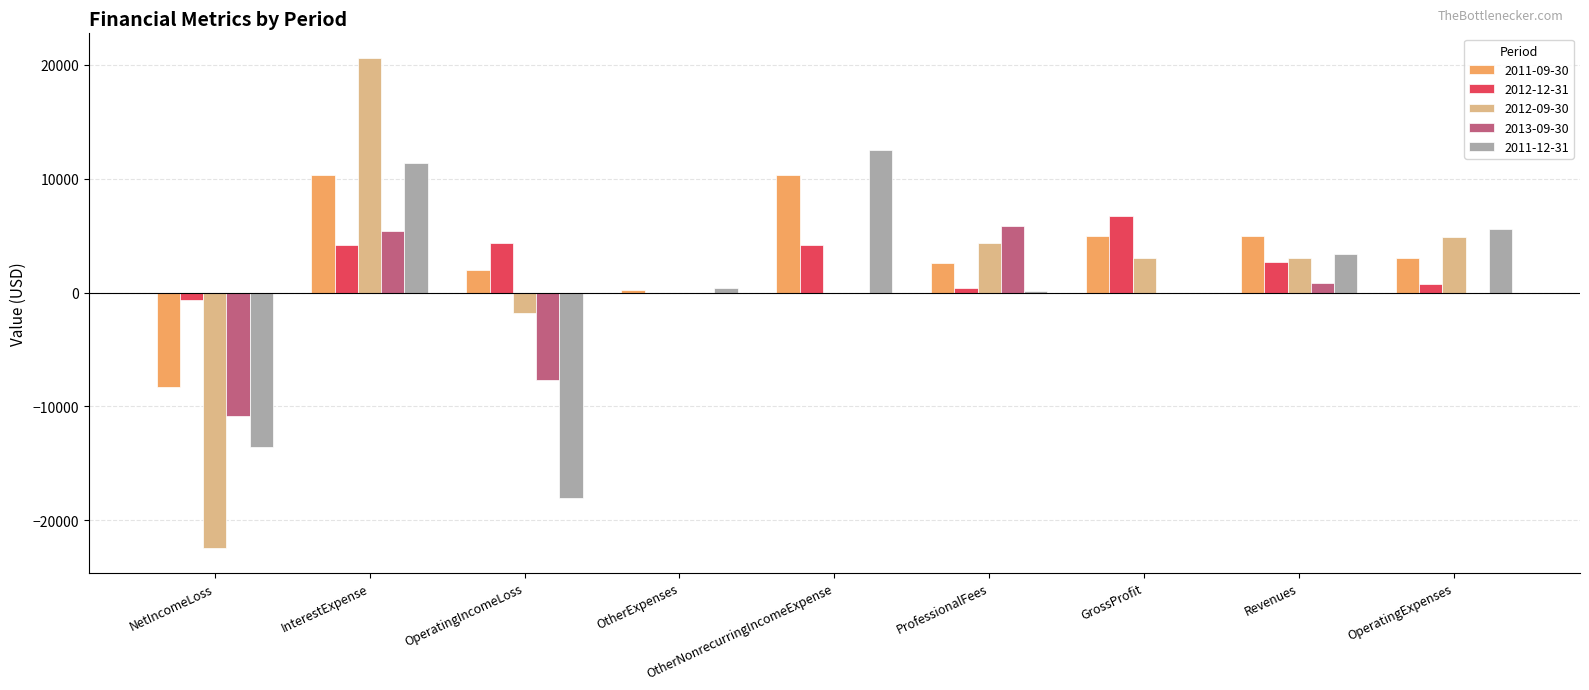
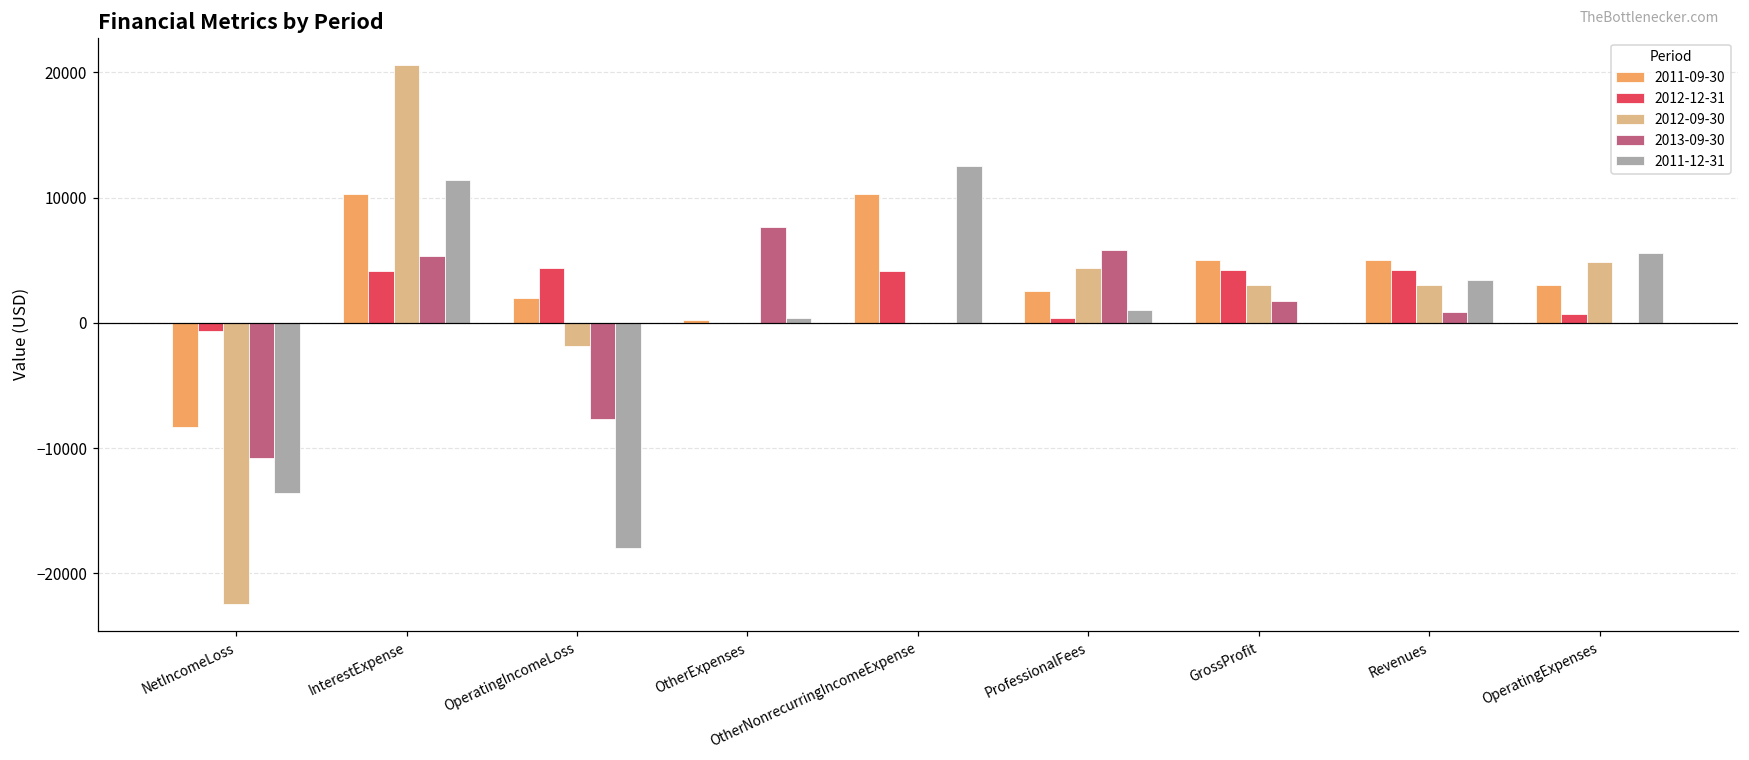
2013-09-30, OtherExpenses: 0 -> 7700
2011-12-31, ProfessionalFees: 200 -> 1100
2012-12-31, GrossProfit: 6700 -> 4300
2013-09-30, GrossProfit: 0 -> 1700
2012-12-31, Revenues: 2700 -> 4300
